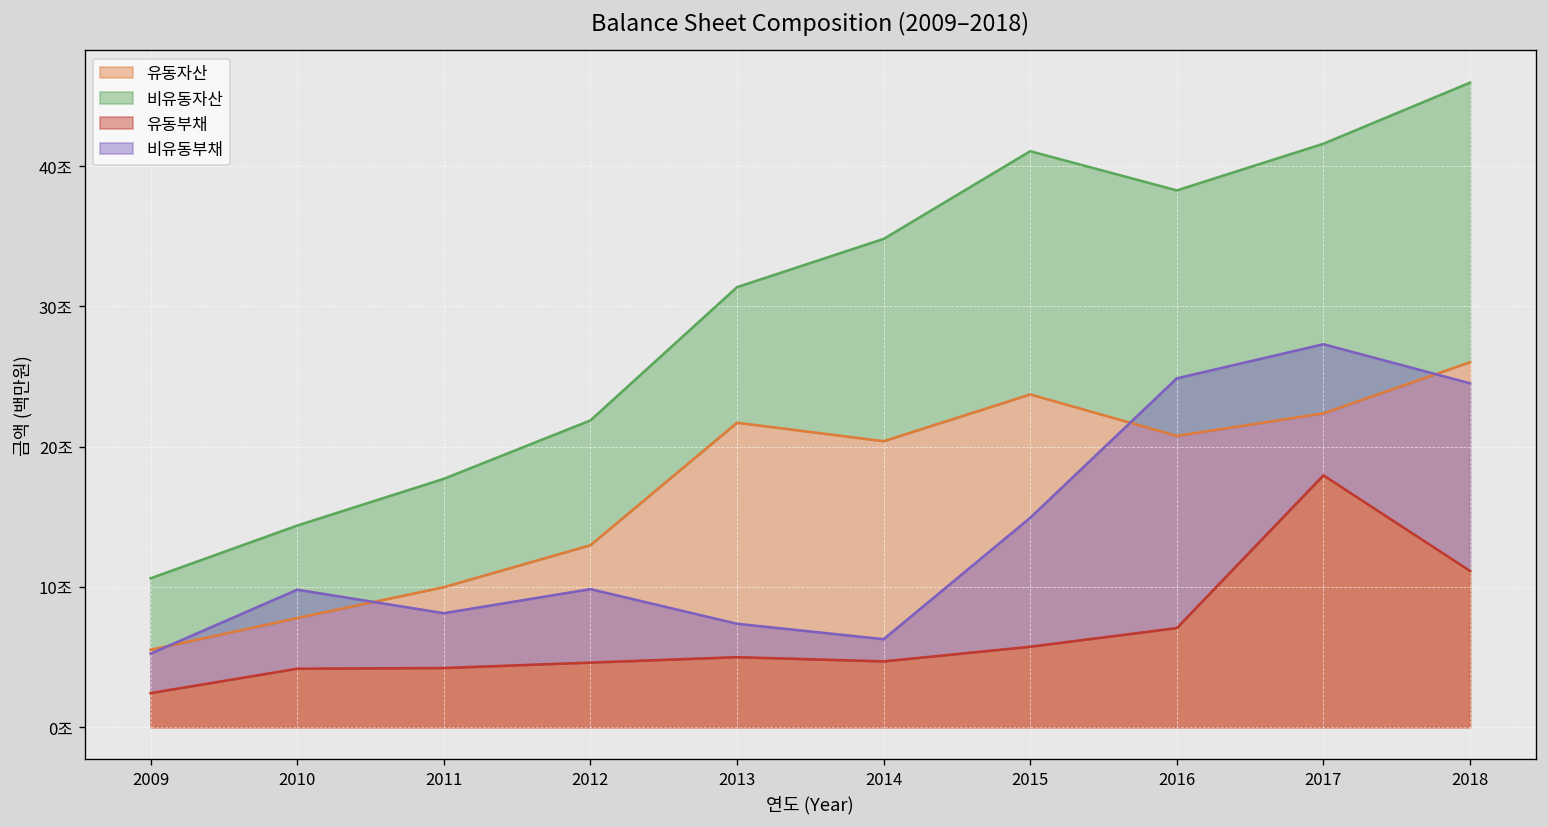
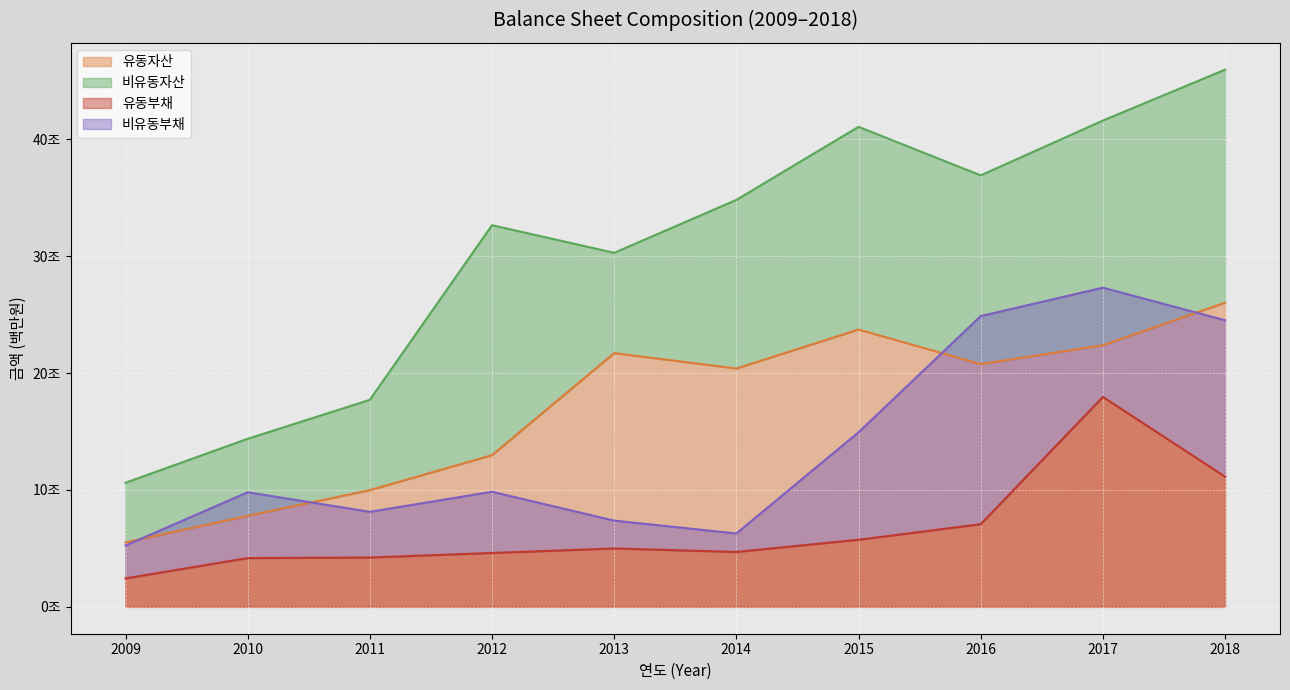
비유동자산, 2012: 8.9조 -> 19.7조
비유동자산, 2013: 9.7조 -> 8.6조
비유동자산, 2016: 17.5조 -> 16.1조
